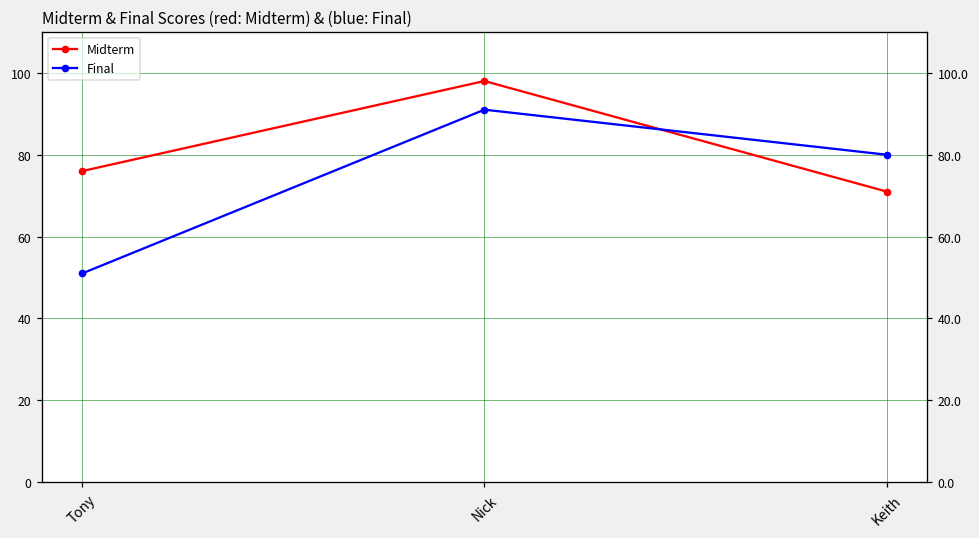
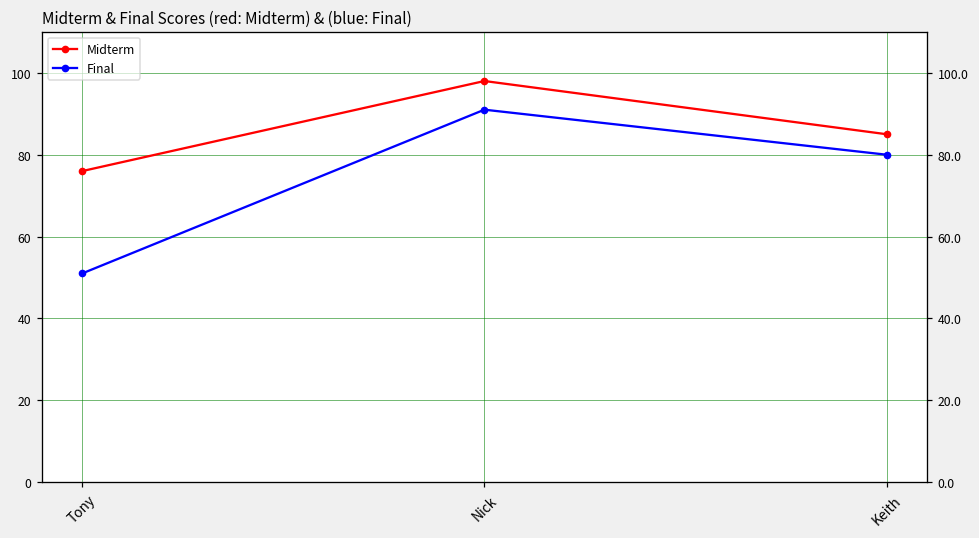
Midterm, Keith: 71 -> 85
